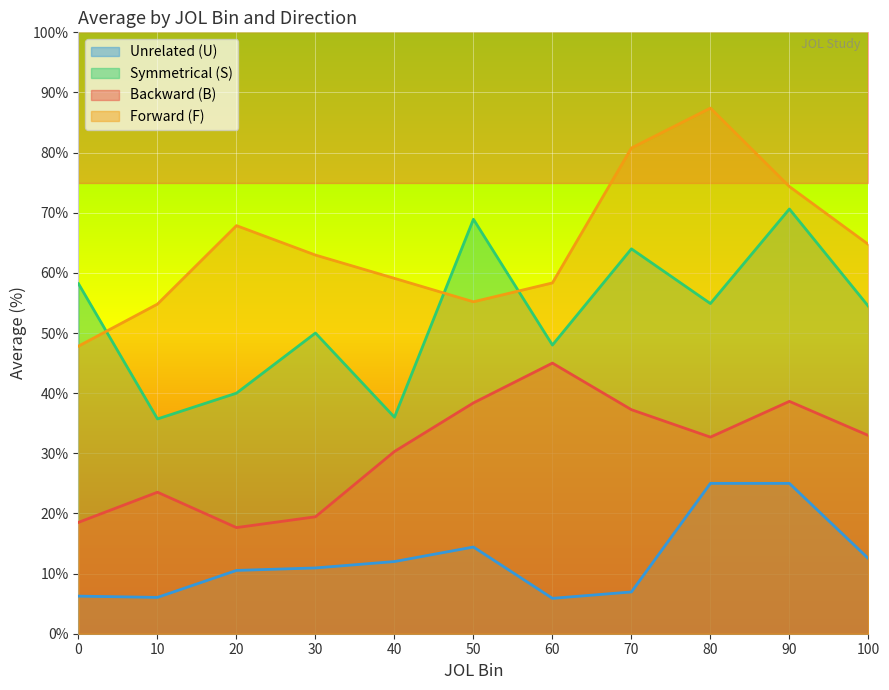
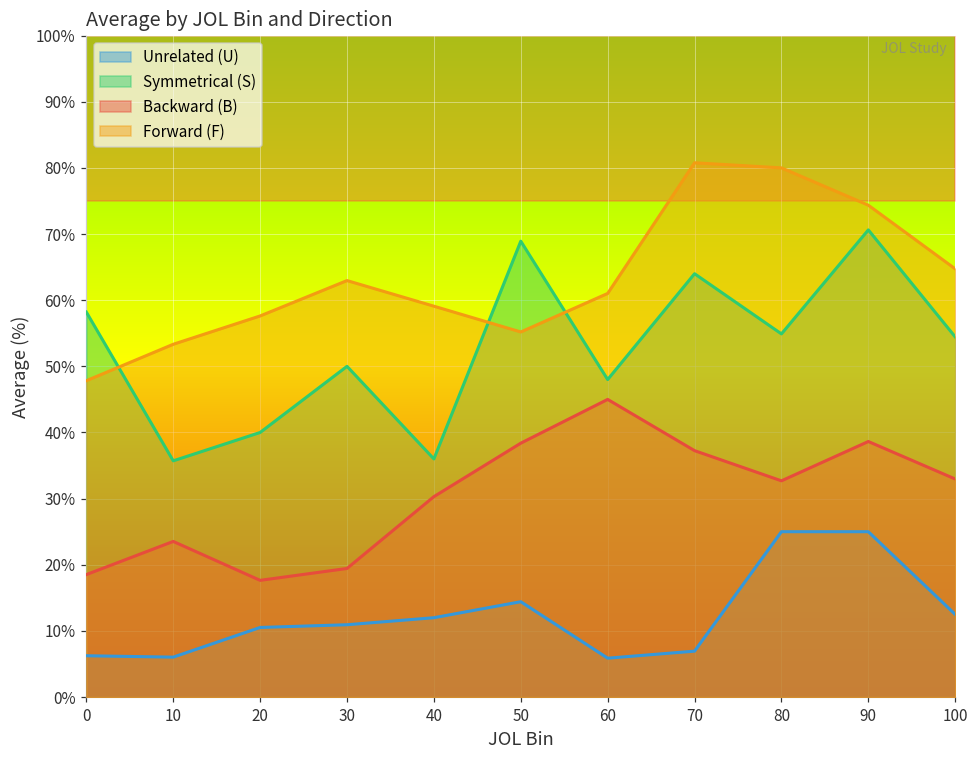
Forward (F), 10: 55% -> 53%
Forward (F), 20: 68% -> 58%
Forward (F), 60: 58% -> 61%
Forward (F), 80: 87% -> 80%
